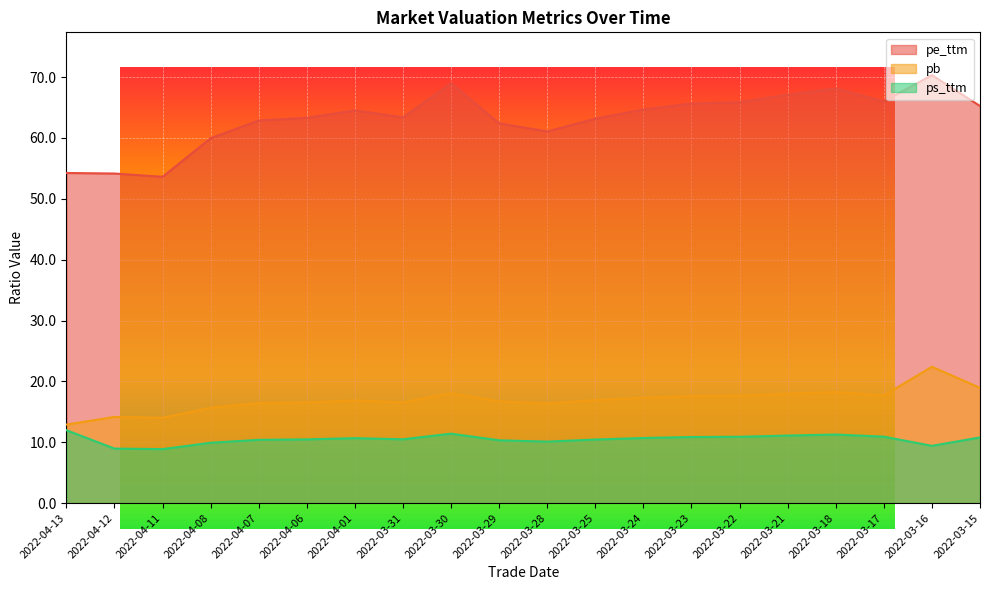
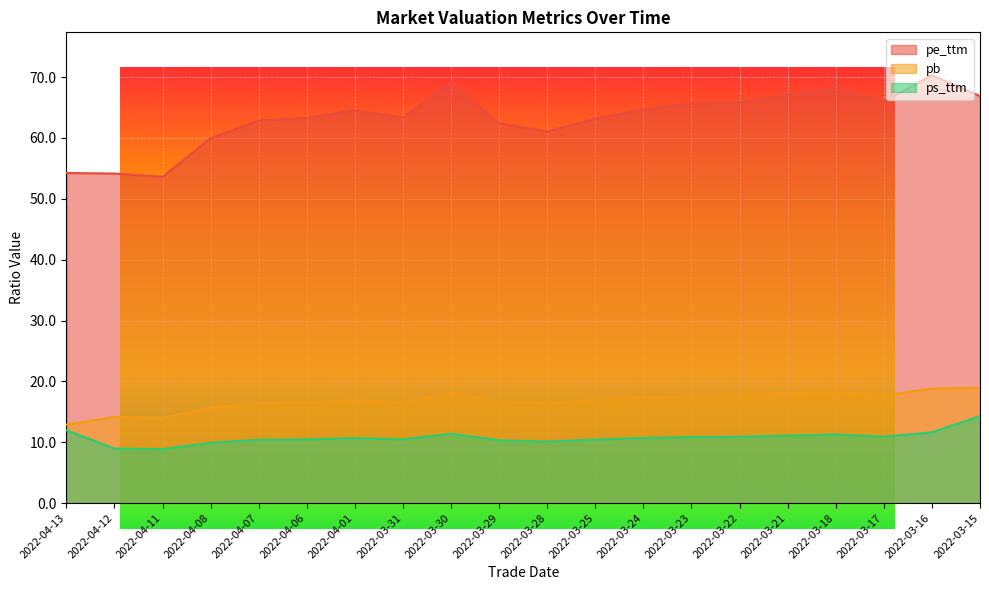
pb, 2022-03-16: 22 -> 19
ps_ttm, 2022-03-16: 9 -> 12
pe_ttm, 2022-03-15: 65 -> 67
ps_ttm, 2022-03-15: 11 -> 14
